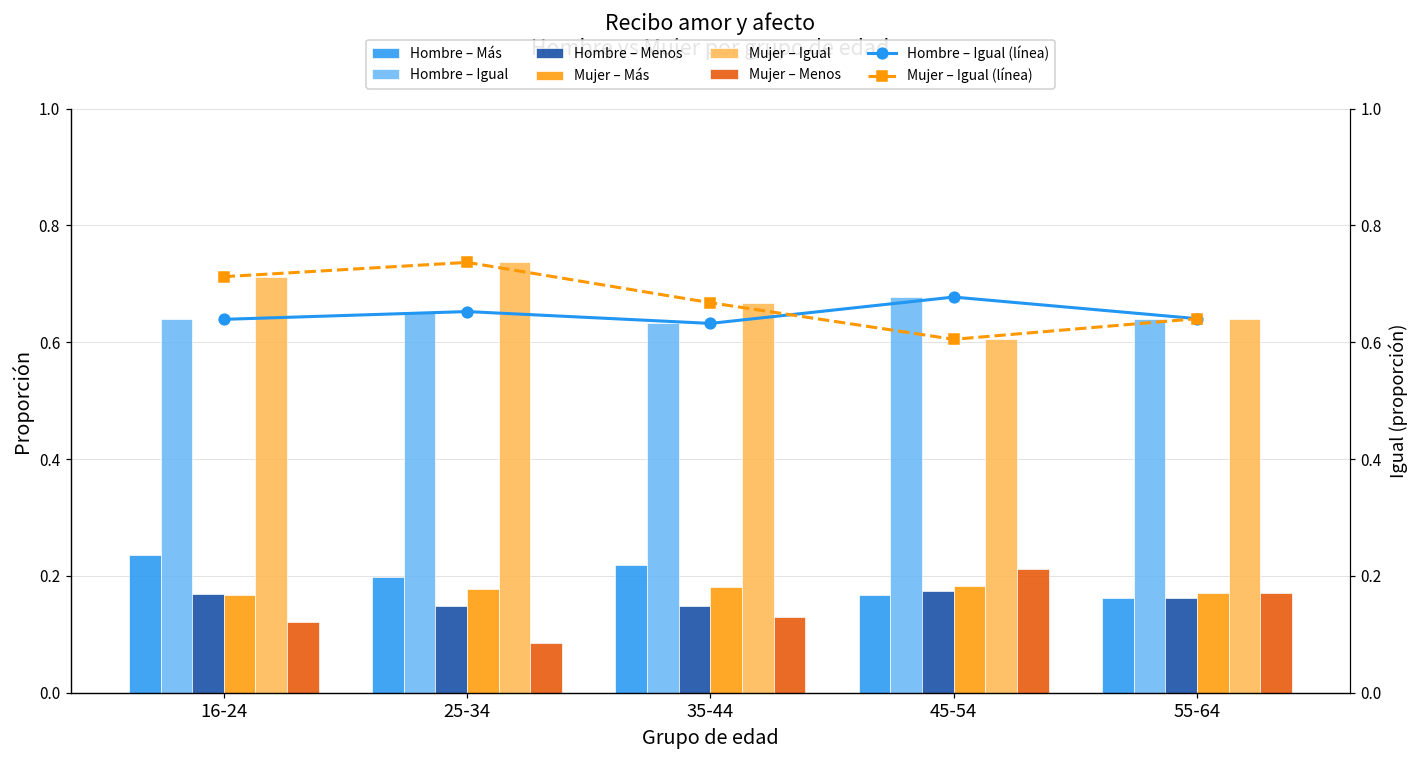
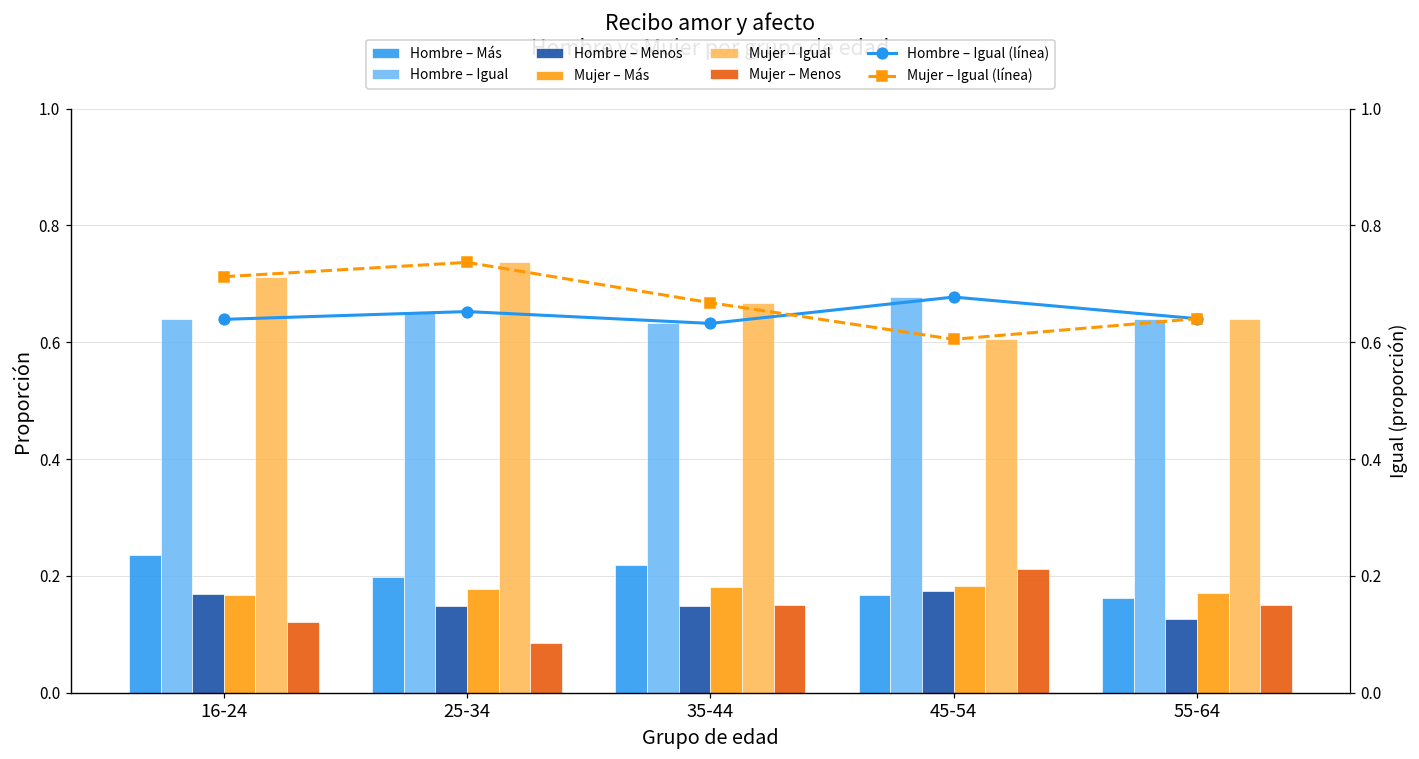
Mujer – Menos, 35-44: 0.13 -> 0.15
Hombre – Menos, 55-64: 0.16 -> 0.13
Mujer – Menos, 55-64: 0.17 -> 0.15
